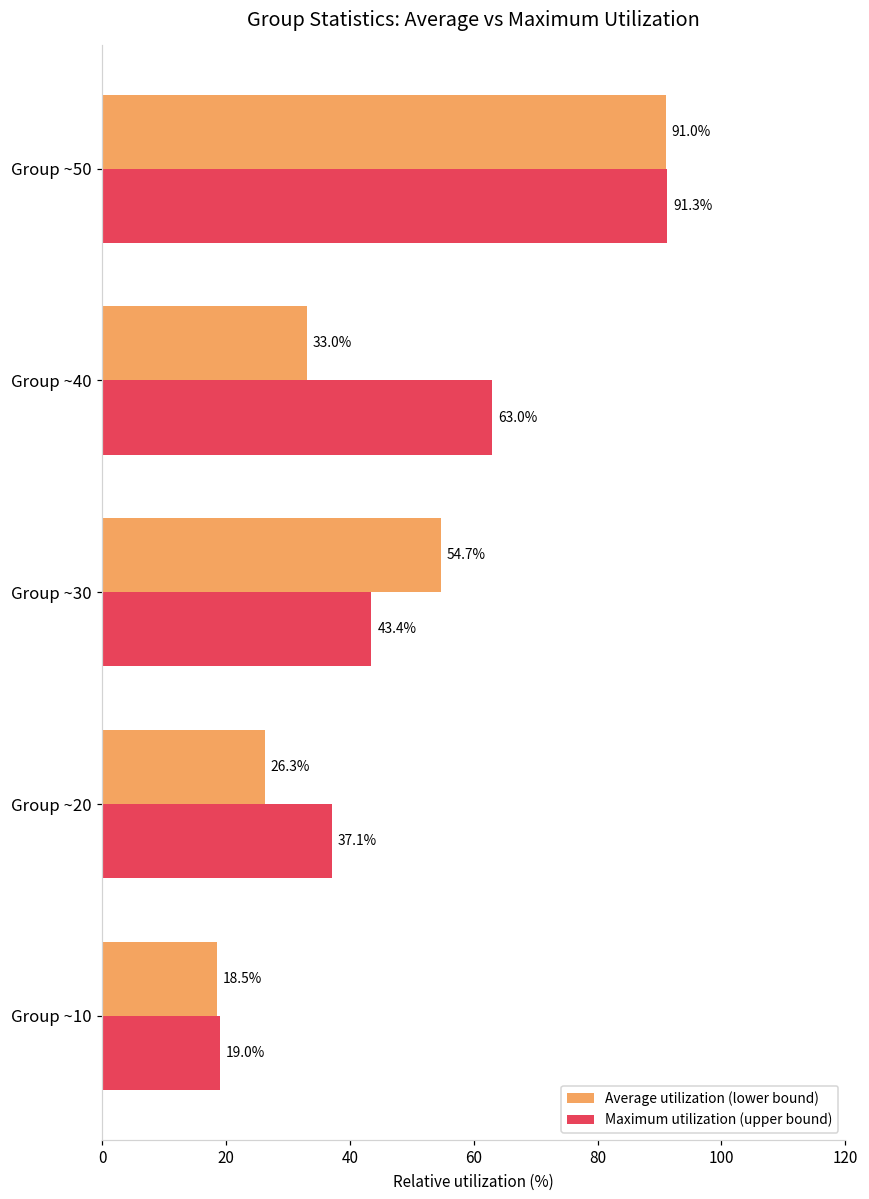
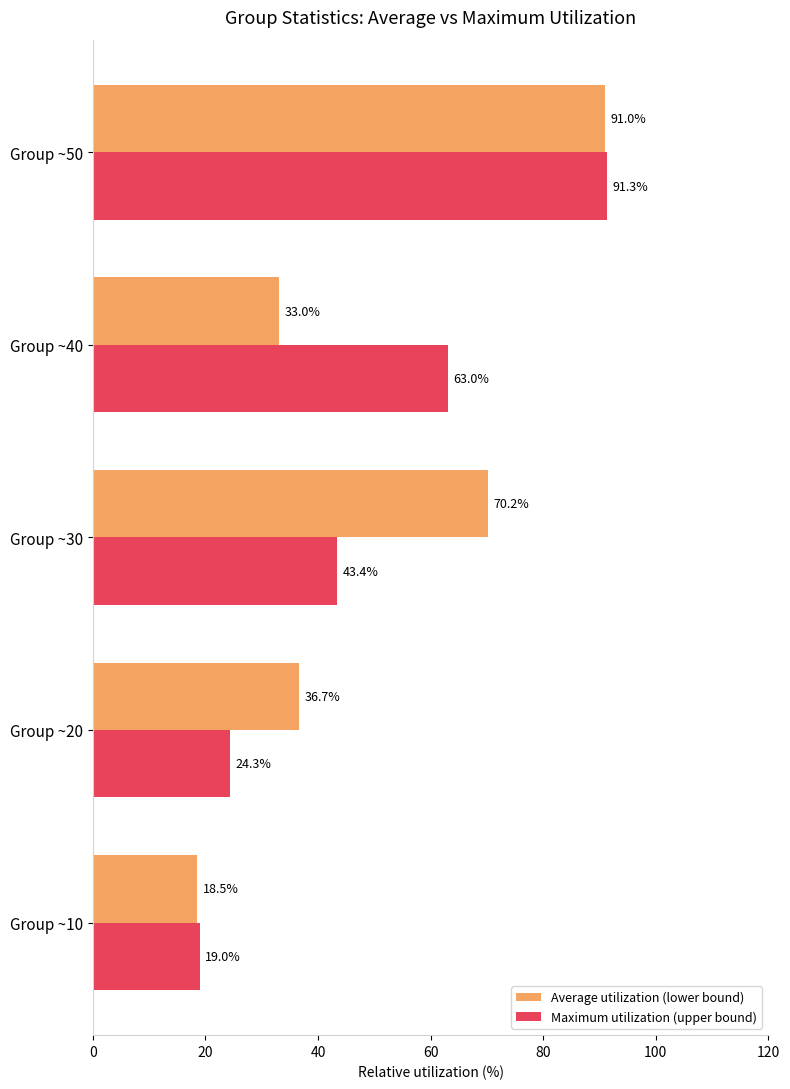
Average utilization (lower bound), Group ~30: 54.7% -> 70.2%
Average utilization (lower bound), Group ~20: 26.3% -> 36.7%
Maximum utilization (upper bound), Group ~20: 37.1% -> 24.3%
